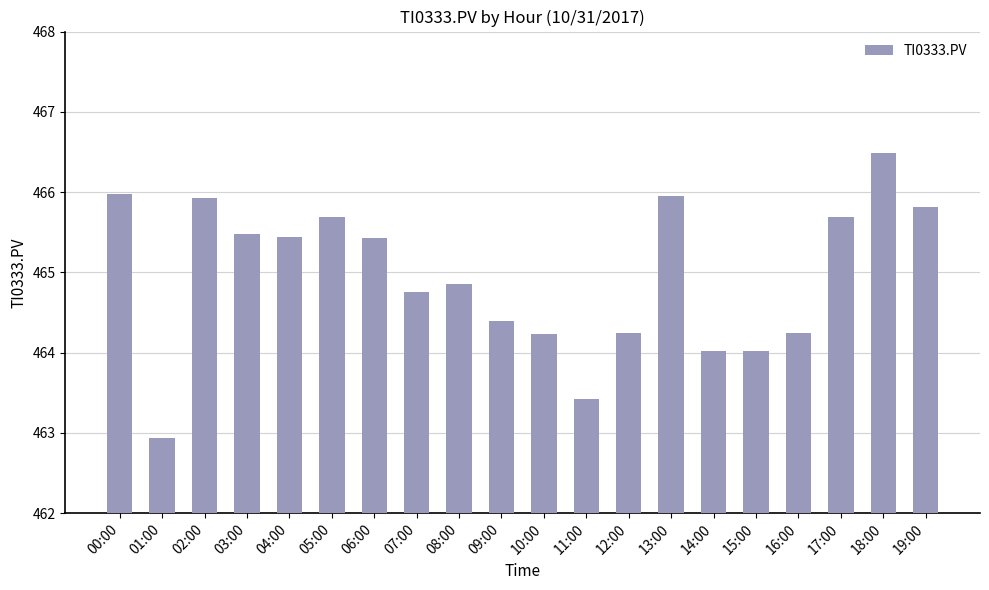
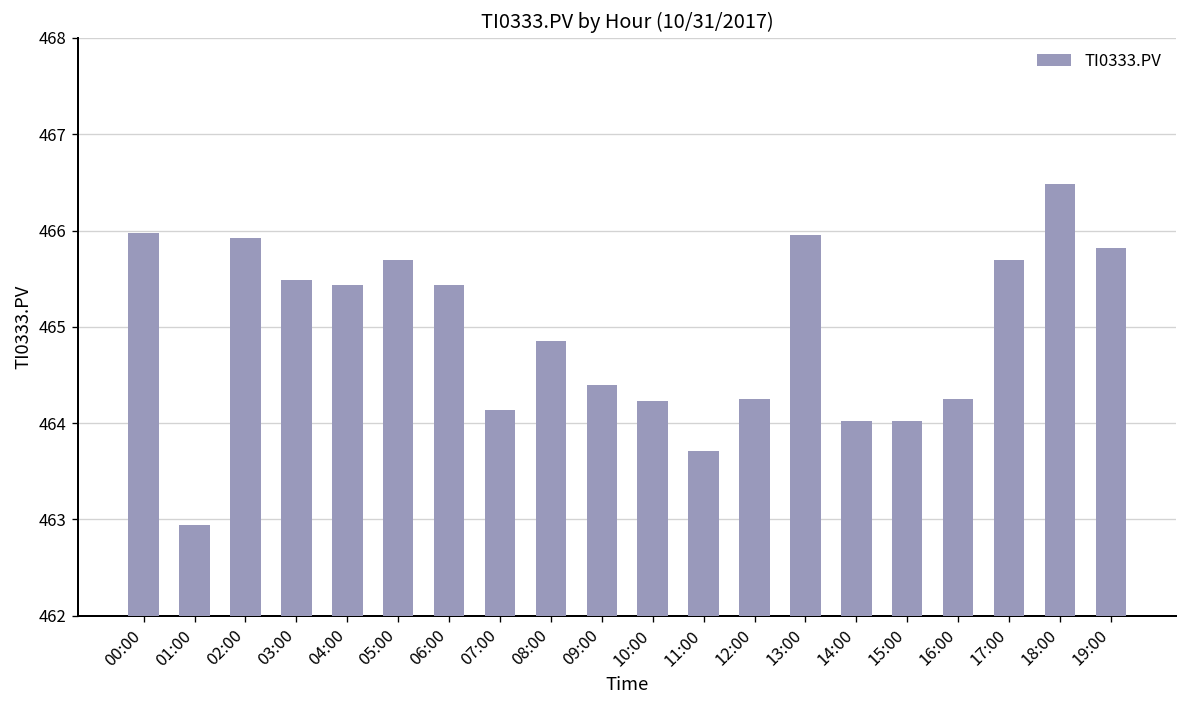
07:00: 464.8 -> 464.1
11:00: 463.4 -> 463.7
